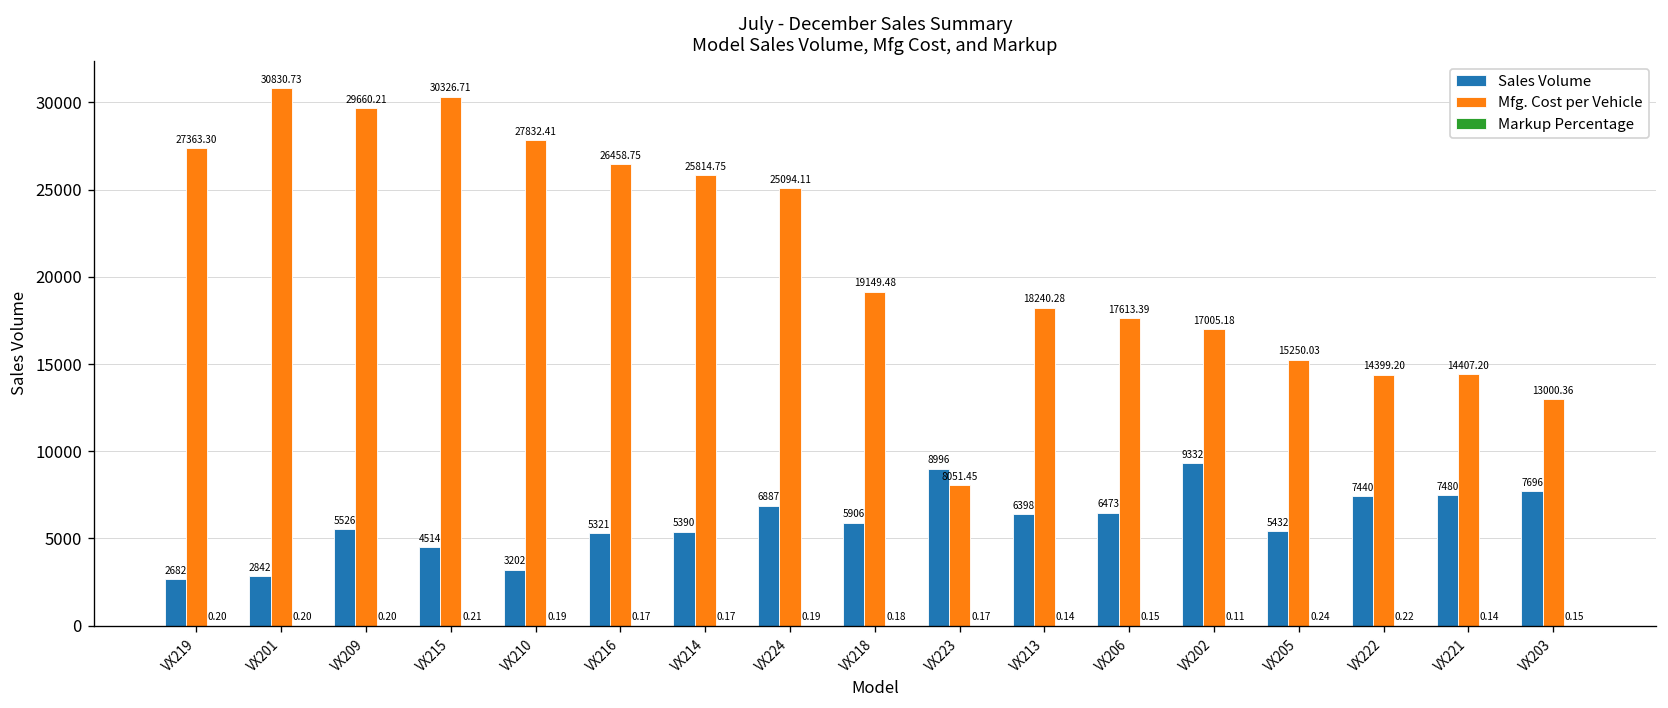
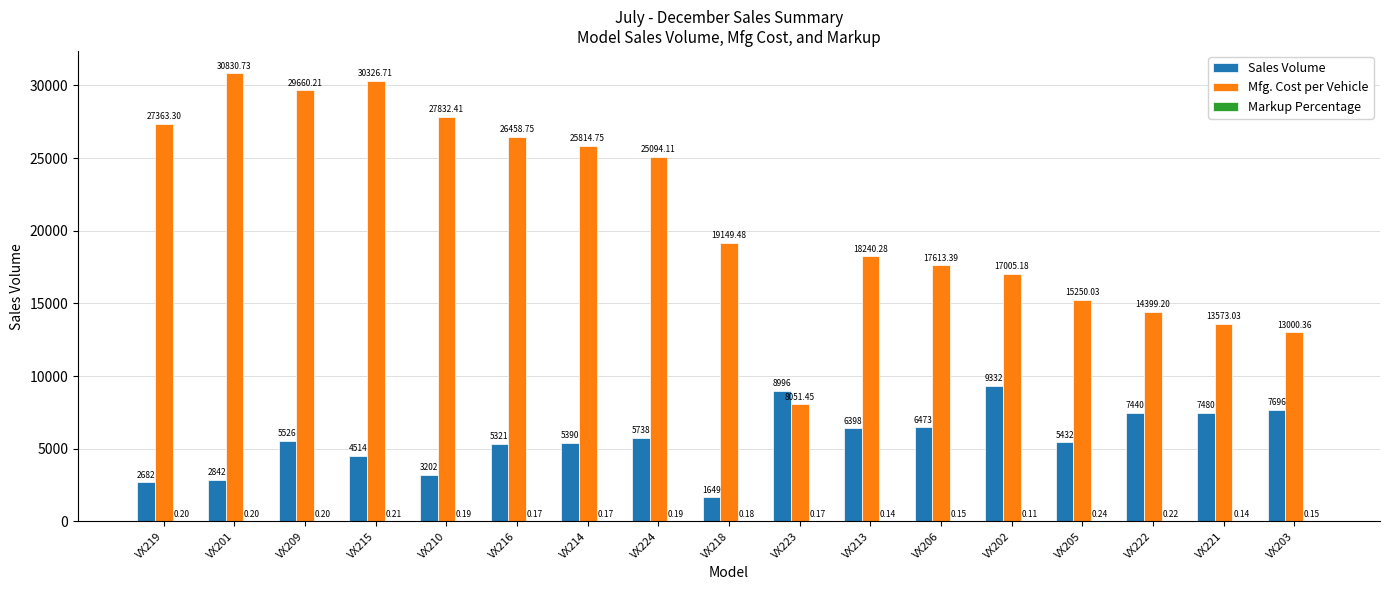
Sales Volume, VX224: 6887 -> 5738
Sales Volume, VX218: 5906 -> 1649
Mfg. Cost per Vehicle, VX221: 14407.20 -> 13573.03
